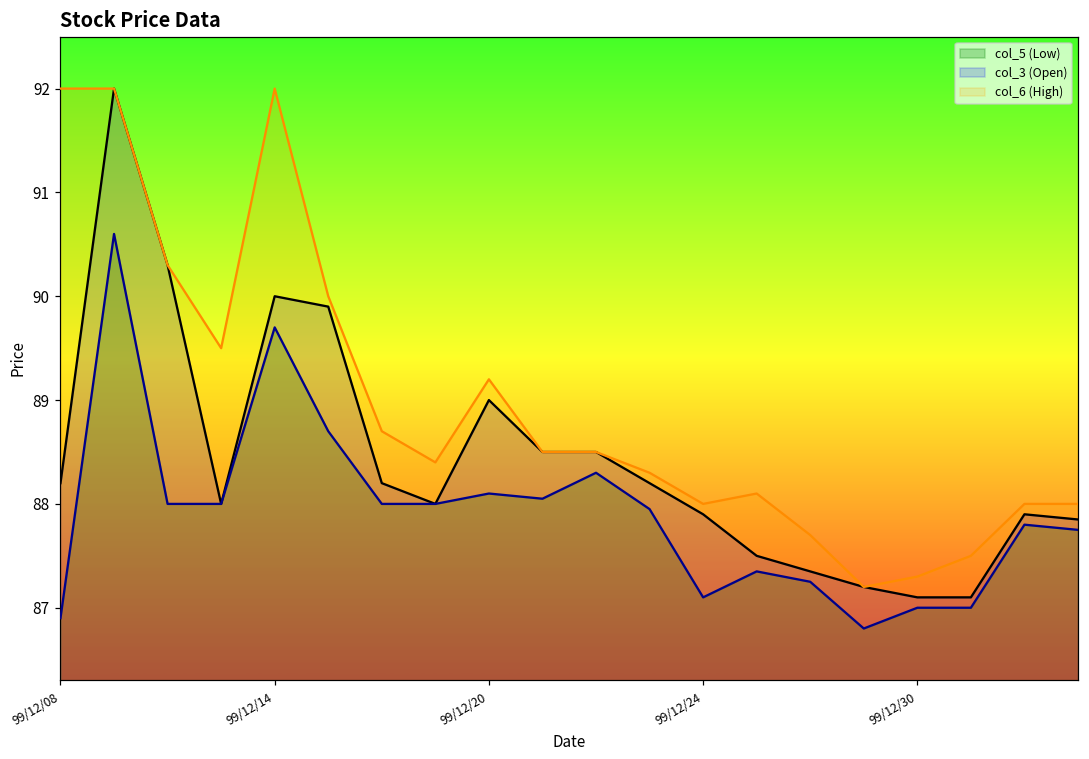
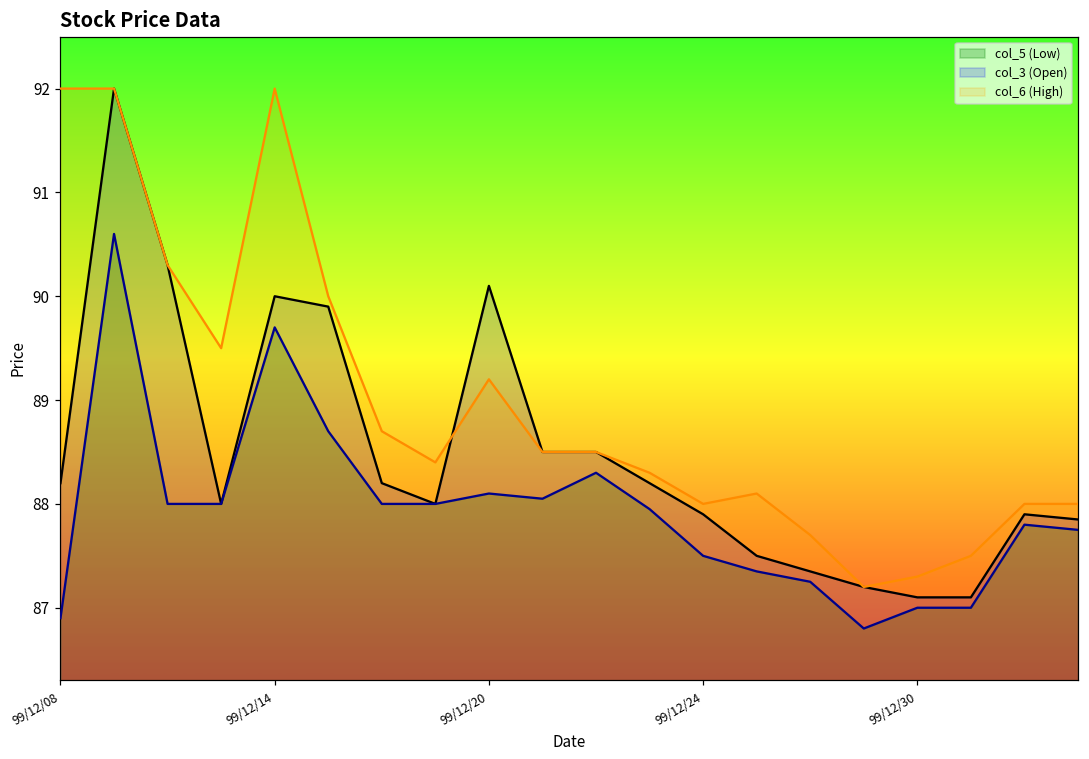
col_3 (Open), 99/12/20: 89.0 -> 90.1
col_5 (Low), 99/12/24: 87.1 -> 87.5
